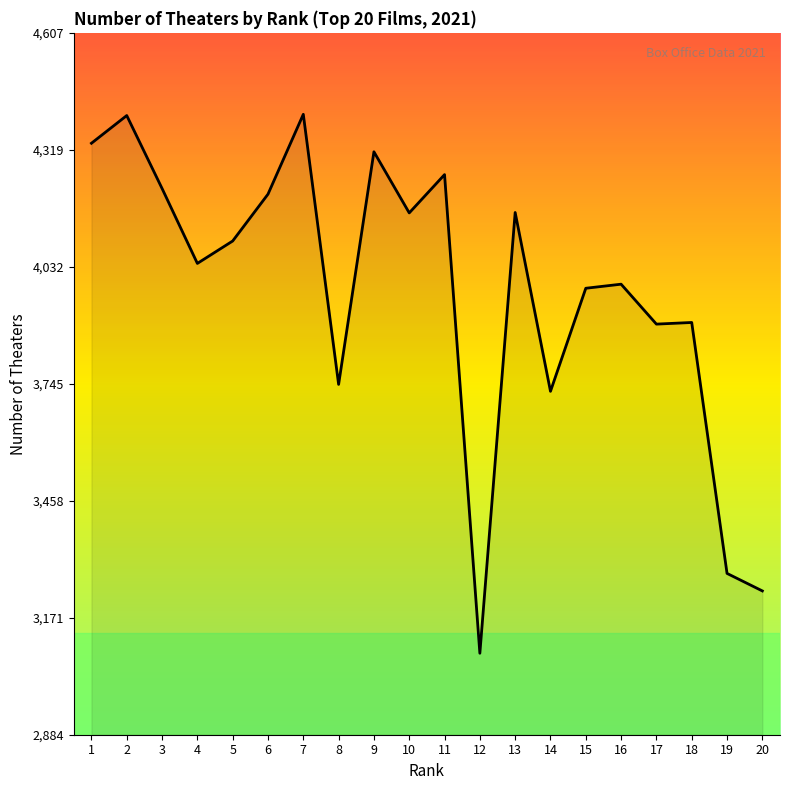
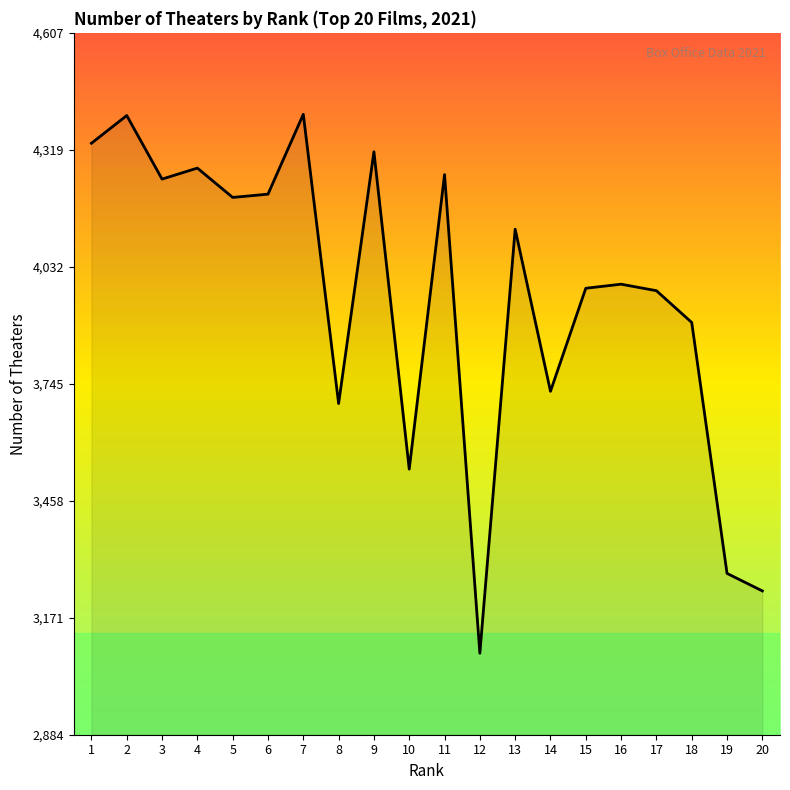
3: 4,230 -> 4,250
4: 4,040 -> 4,280
5: 4,100 -> 4,200
8: 3,740 -> 3,700
10: 4,170 -> 3,540
13: 4,170 -> 4,130
17: 3,890 -> 3,970
